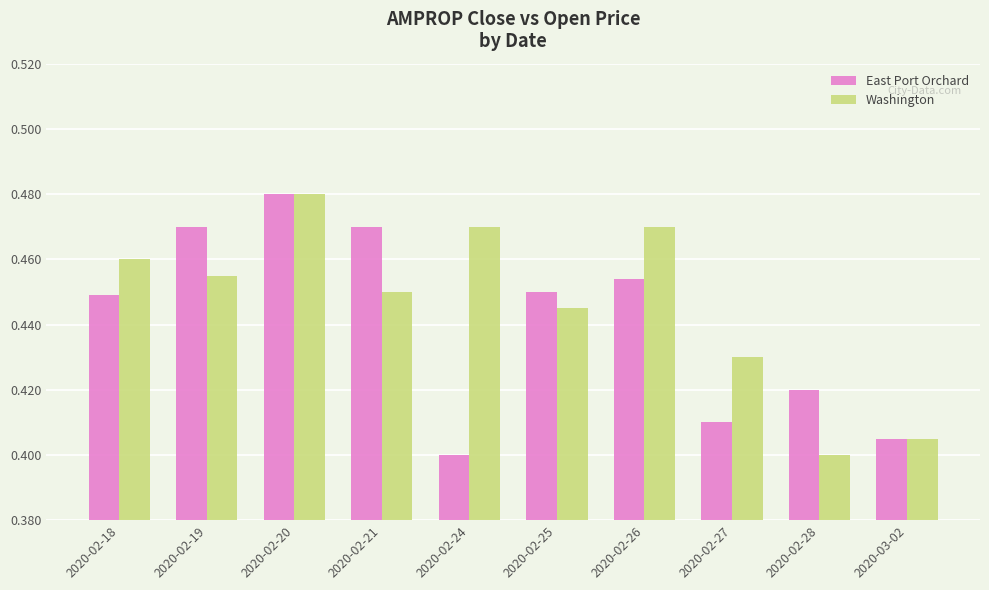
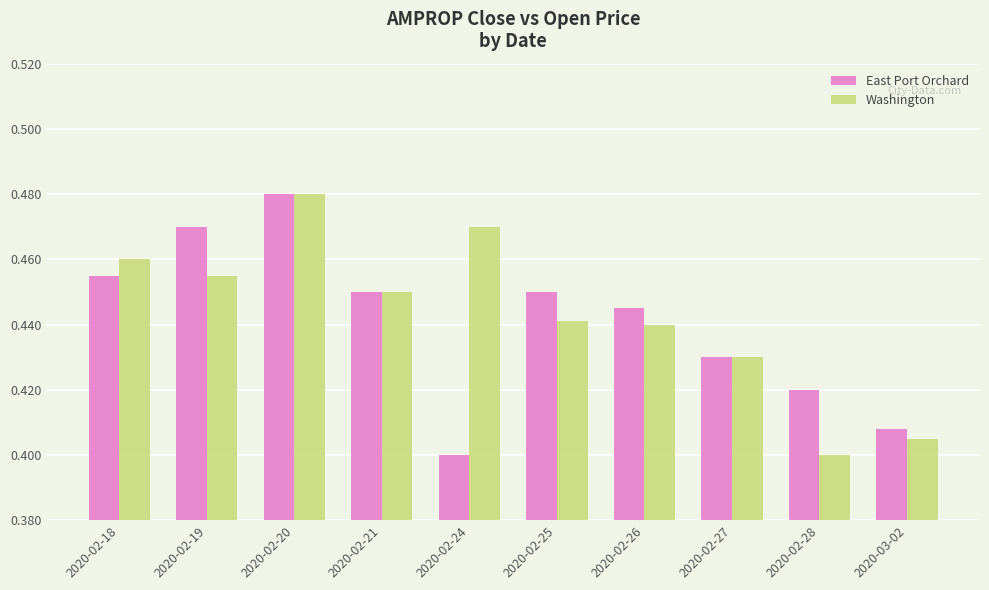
East Port Orchard, 2020-02-18: 0.449 -> 0.455
East Port Orchard, 2020-02-21: 0.47 -> 0.45
Washington, 2020-02-25: 0.445 -> 0.441
East Port Orchard, 2020-02-26: 0.454 -> 0.445
Washington, 2020-02-26: 0.47 -> 0.44
East Port Orchard, 2020-02-27: 0.41 -> 0.43
East Port Orchard, 2020-03-02: 0.405 -> 0.408
